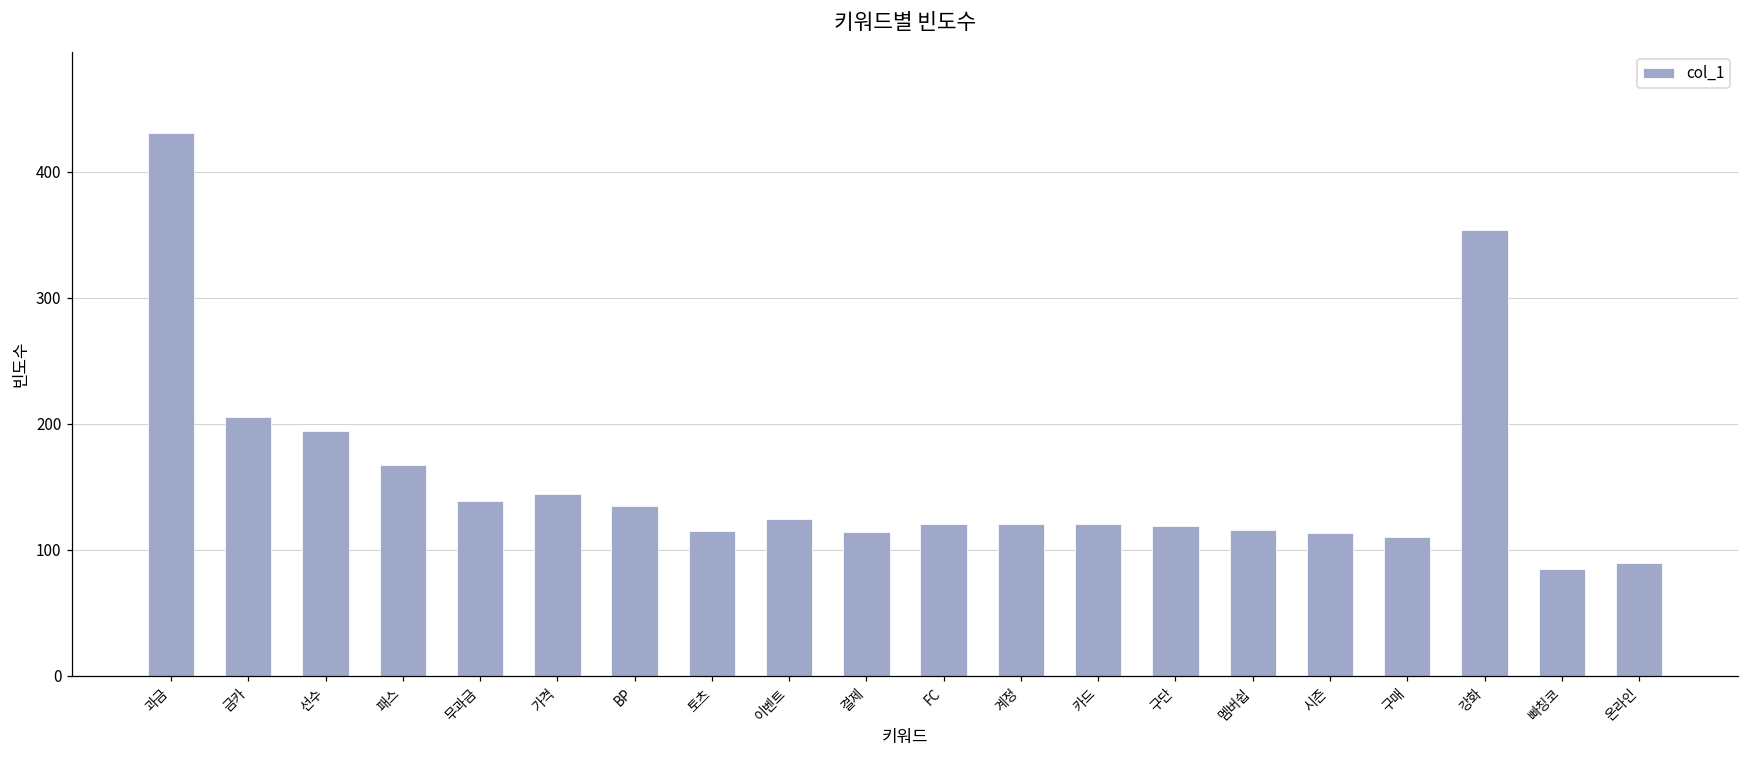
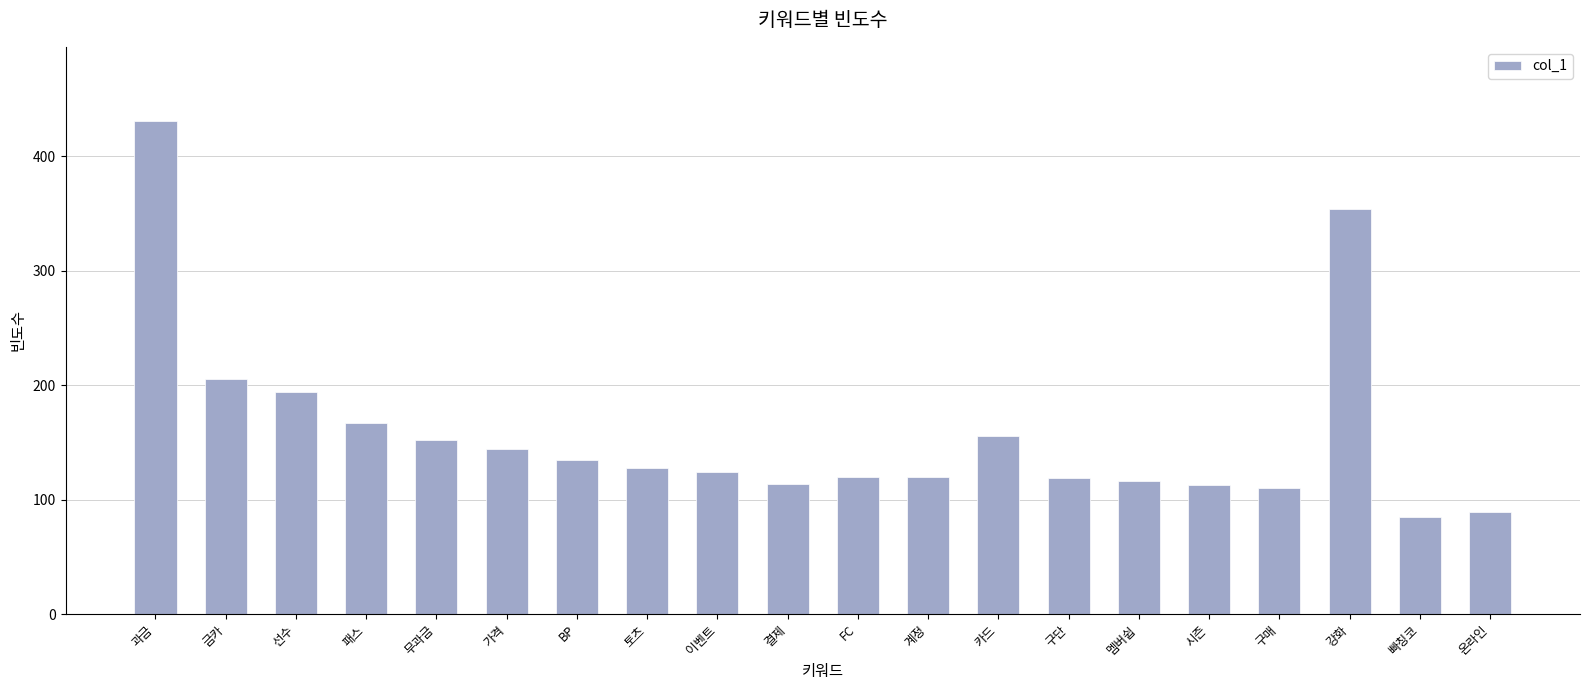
무과금: 139 -> 152
토츠: 115 -> 128
카드: 120 -> 156
